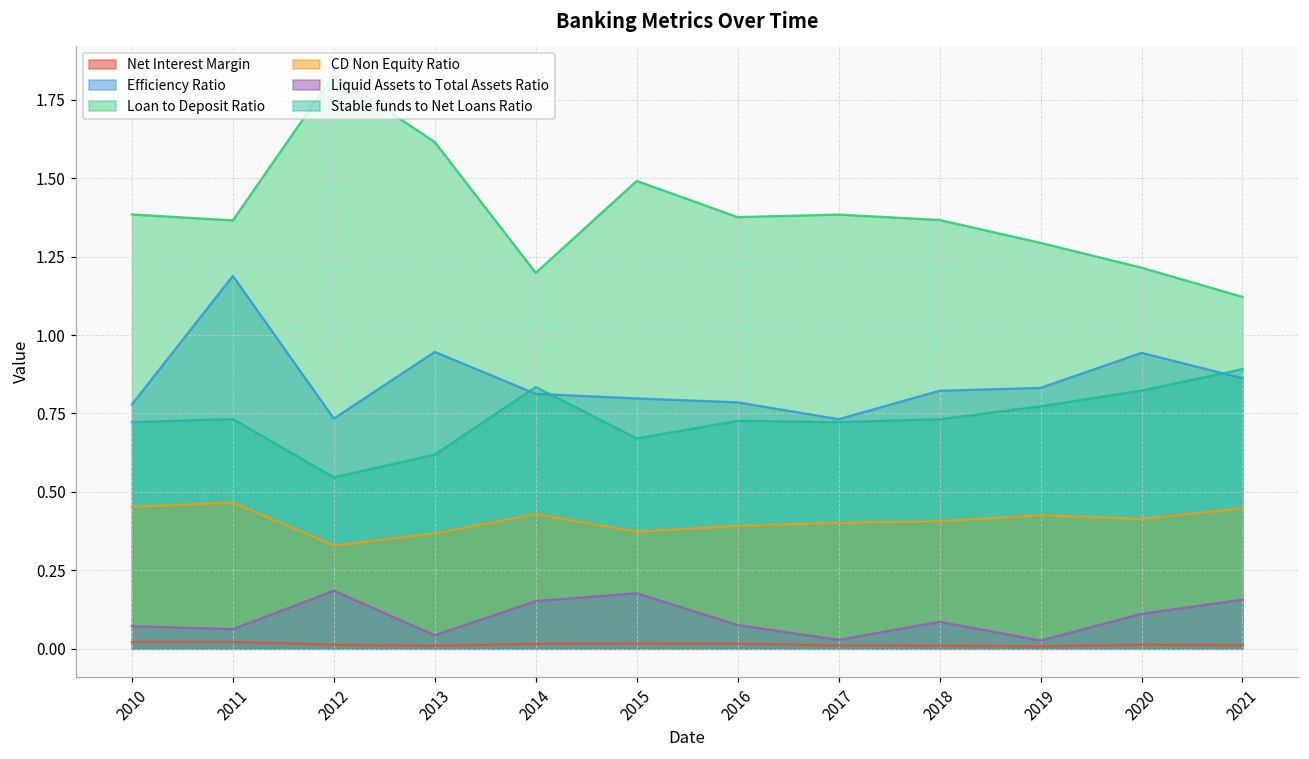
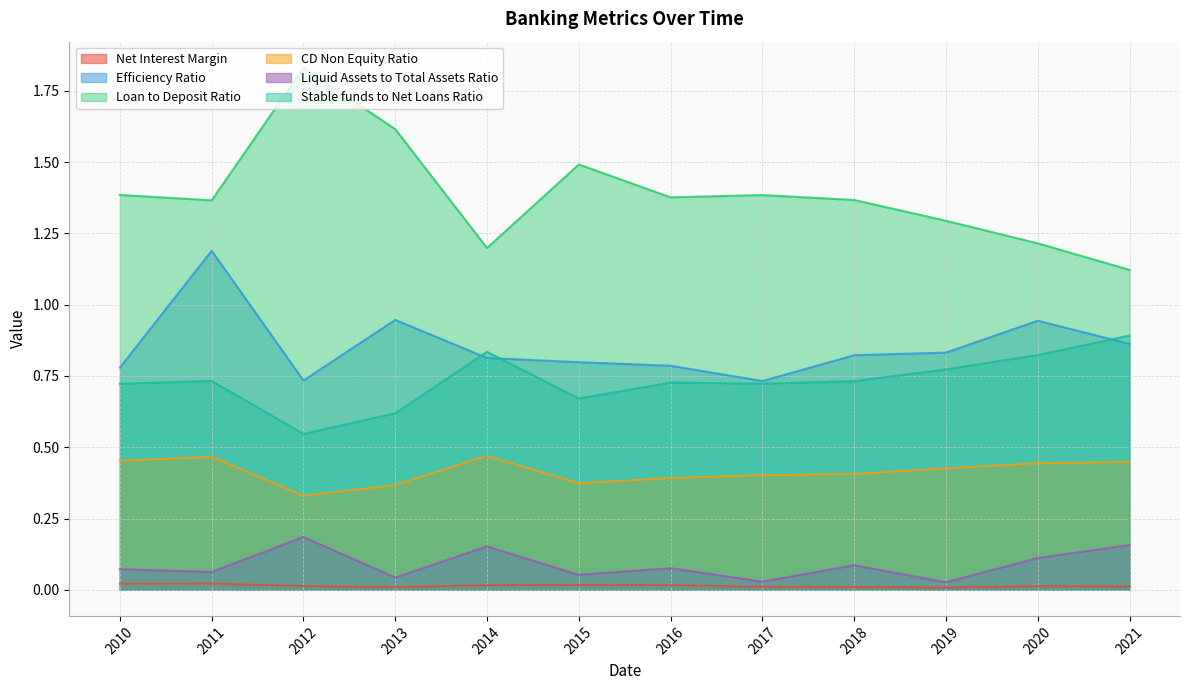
CD Non Equity Ratio, 2014: 0.43 -> 0.47
Liquid Assets to Total Assets Ratio, 2015: 0.18 -> 0.05
CD Non Equity Ratio, 2020: 0.41 -> 0.44
